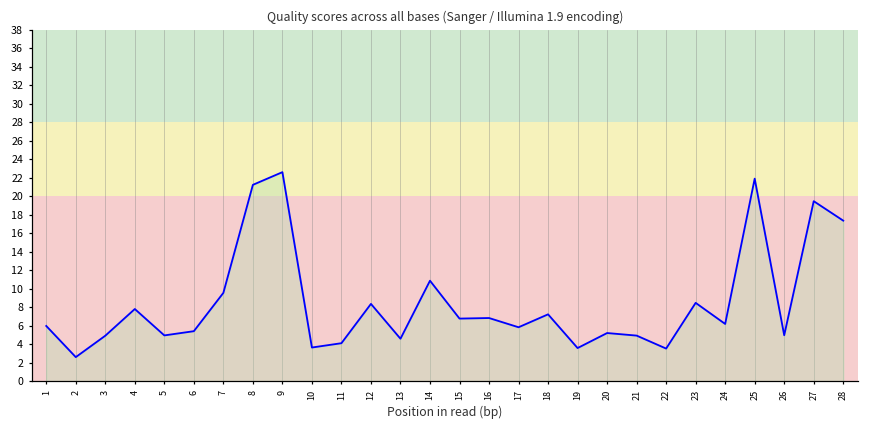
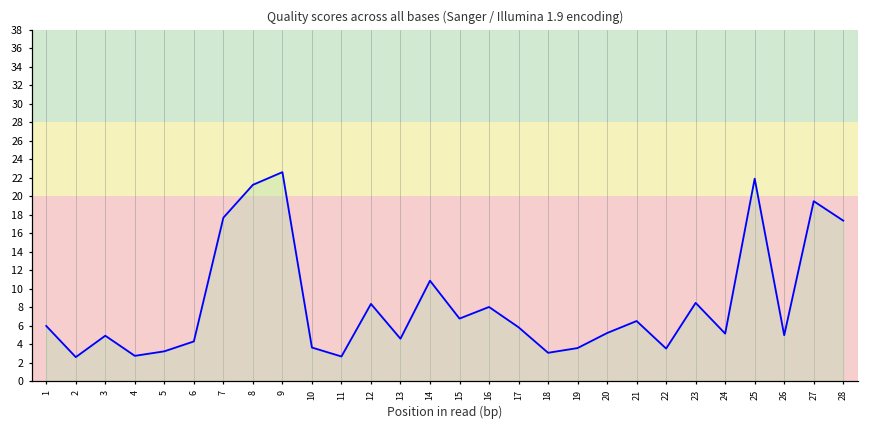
4: 8 -> 3
5: 5 -> 3
6: 5 -> 4
7: 10 -> 18
11: 4 -> 3
16: 7 -> 8
18: 7 -> 3
21: 5 -> 7
24: 6 -> 5
